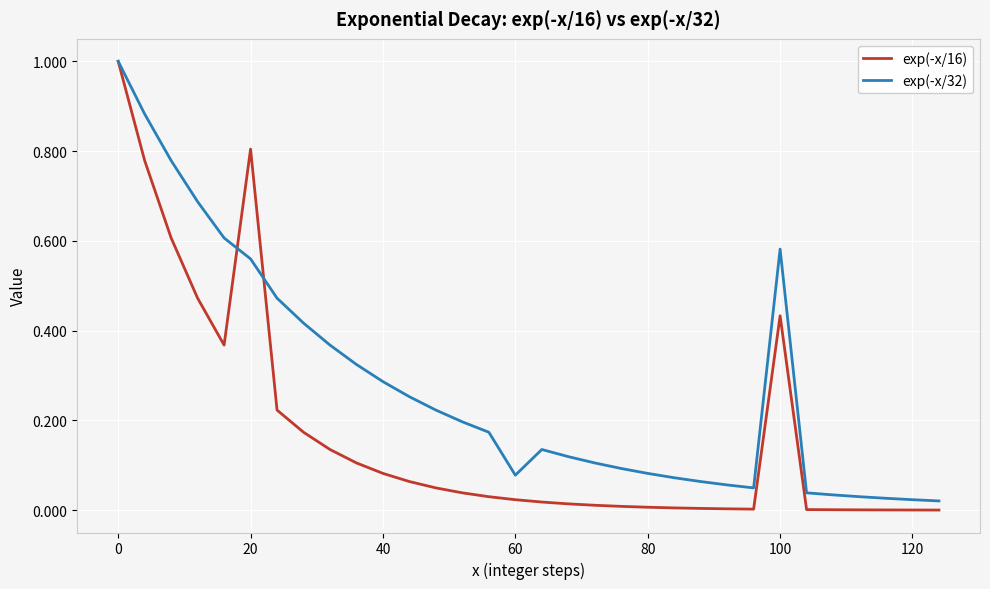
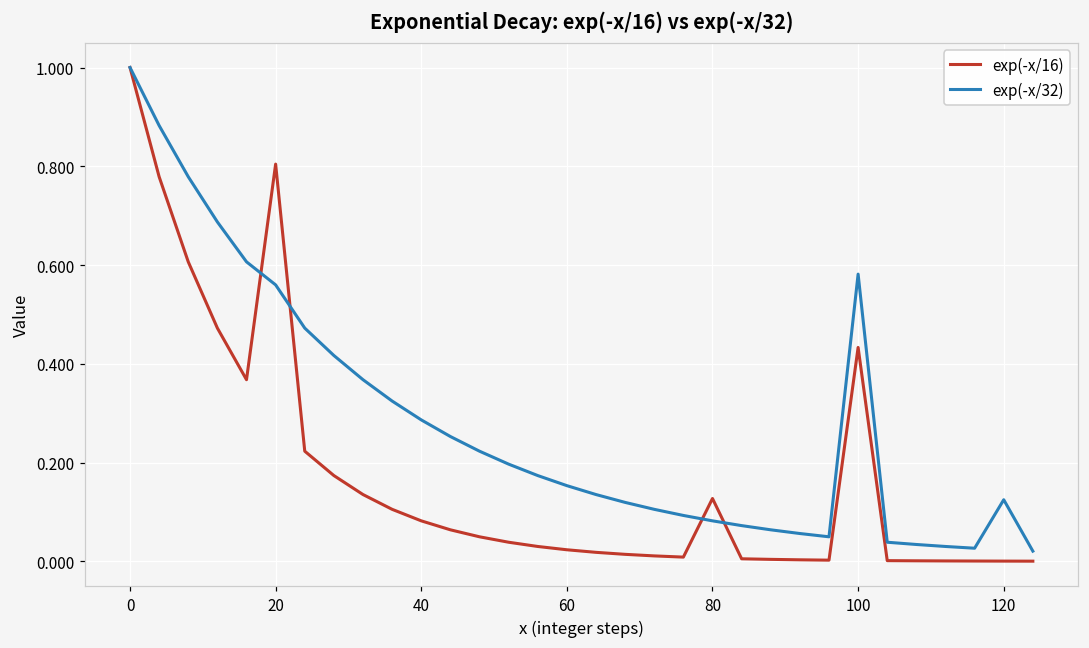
exp(-x/32), 60: 0.08 -> 0.15
exp(-x/16), 80: 0.01 -> 0.13
exp(-x/32), 120: 0.02 -> 0.12
